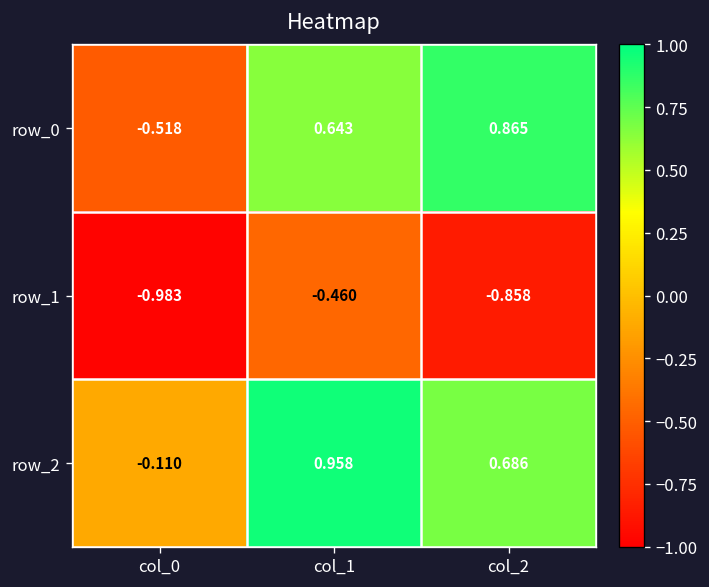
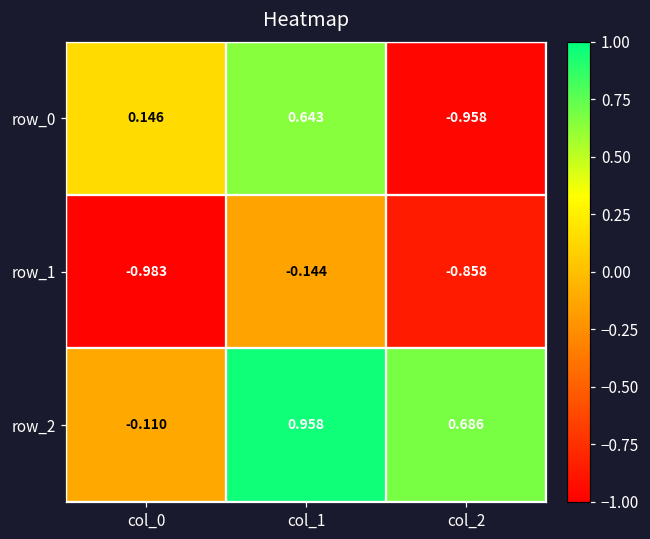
row_0, col_0: -0.518 -> 0.146
row_0, col_2: 0.865 -> -0.958
row_1, col_1: -0.460 -> -0.144
